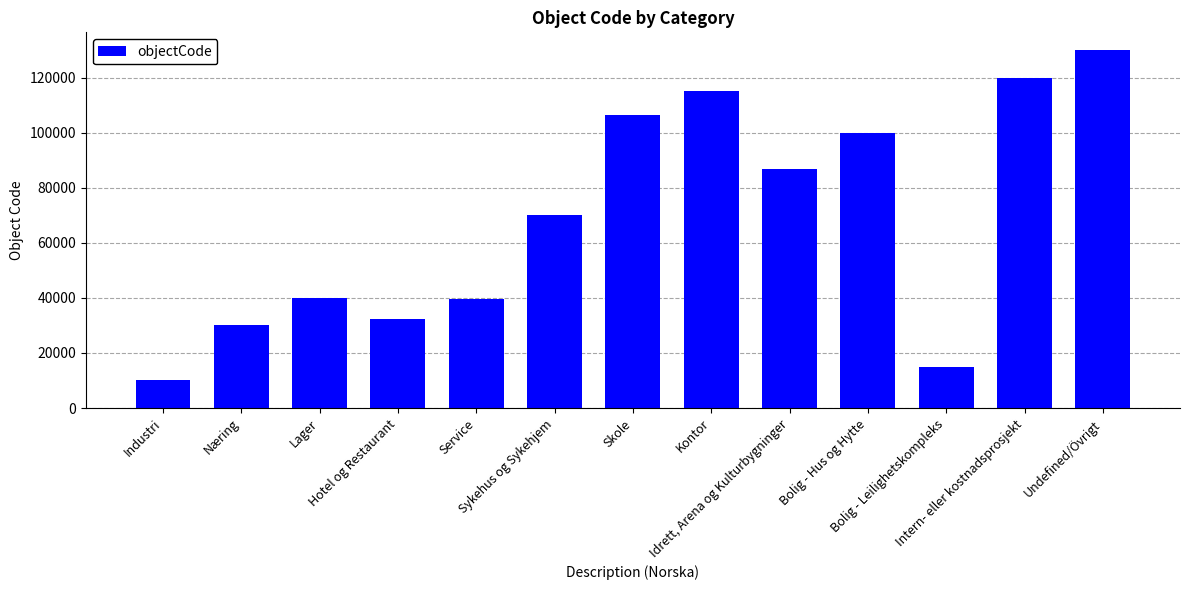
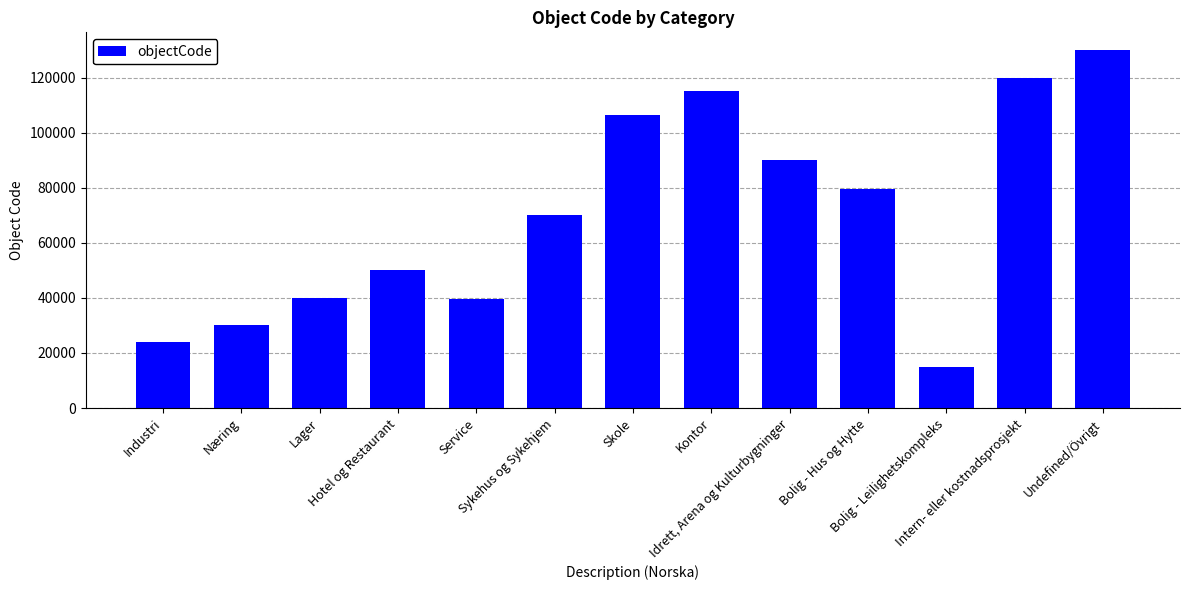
Industri: 10000 -> 24000
Hotel og Restaurant: 32000 -> 50000
Idrett, Arena og Kulturbygninger: 87000 -> 90000
Bolig - Hus og Hytte: 100000 -> 79000
